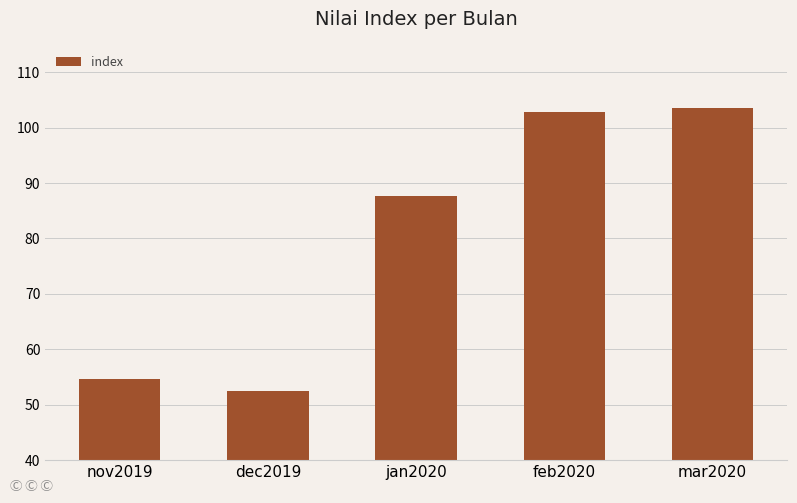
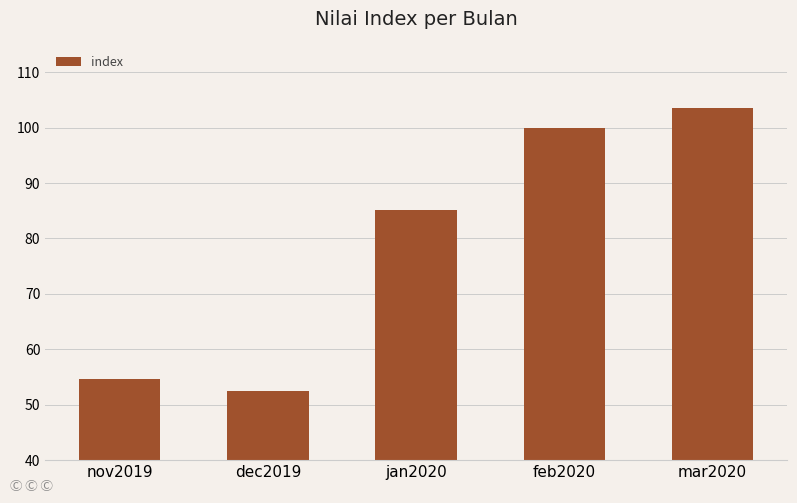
jan2020: 88 -> 85
feb2020: 103 -> 100
